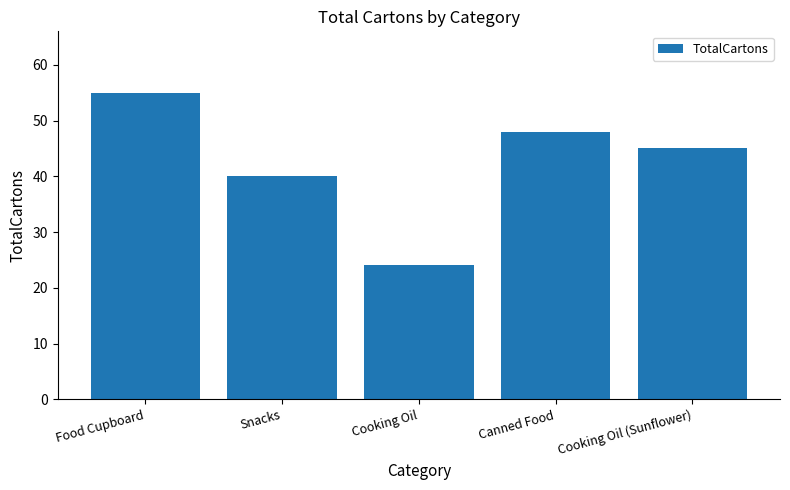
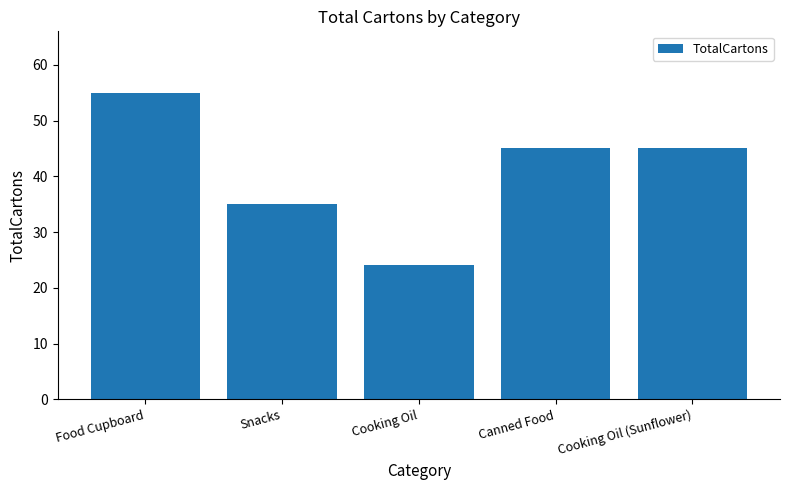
Snacks: 40 -> 35
Canned Food: 48 -> 45
